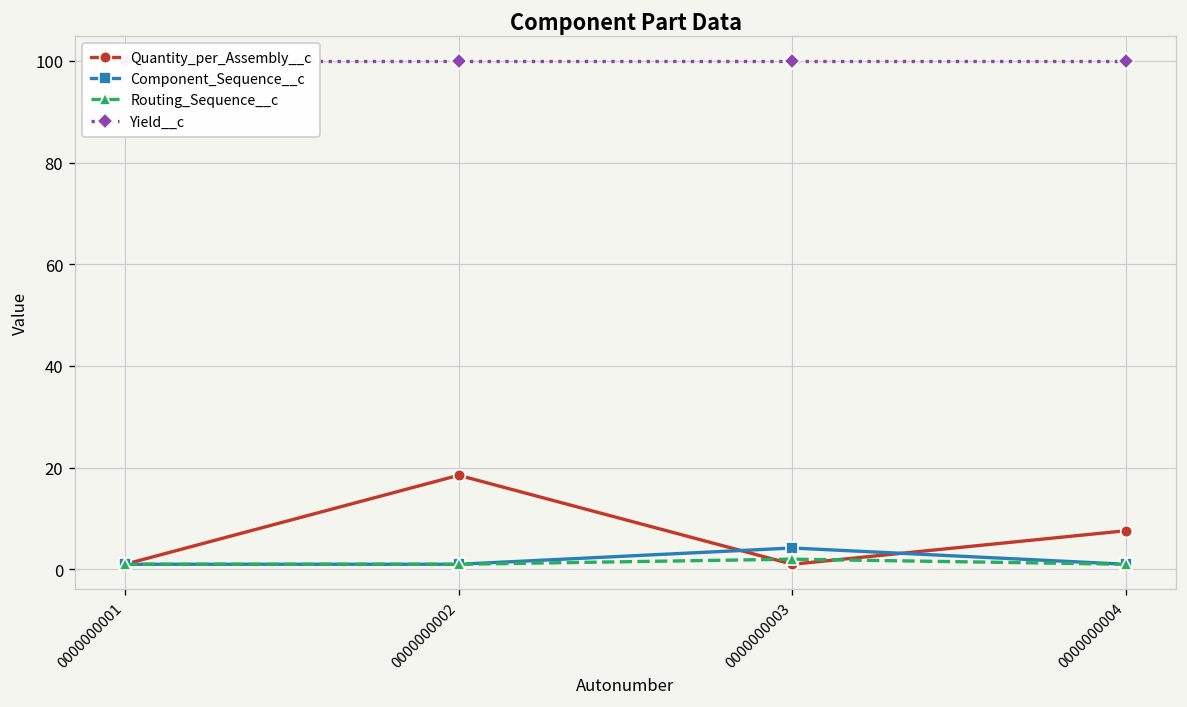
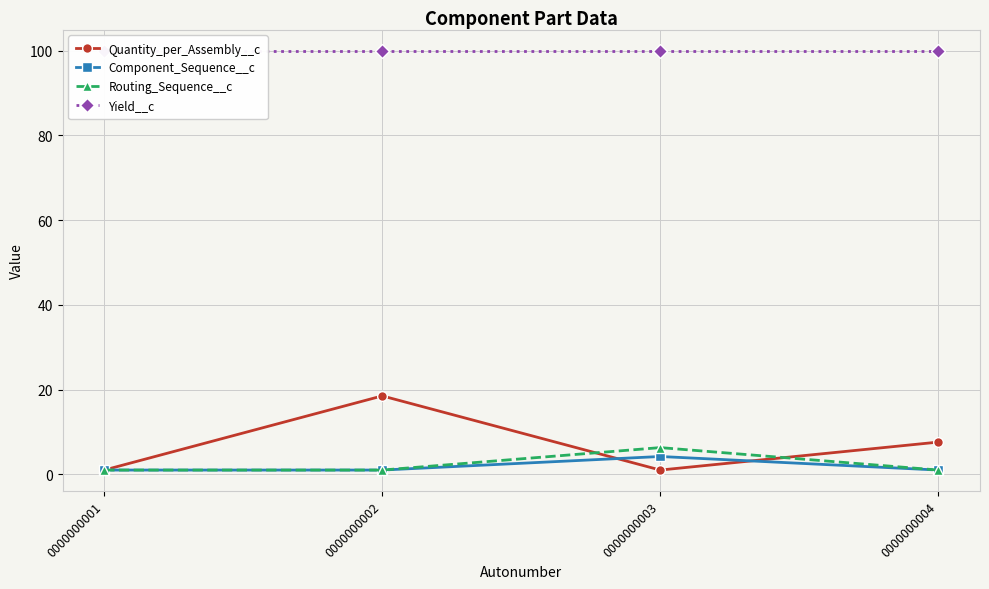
Routing_Sequence__c, 0000000003: 2 -> 6
